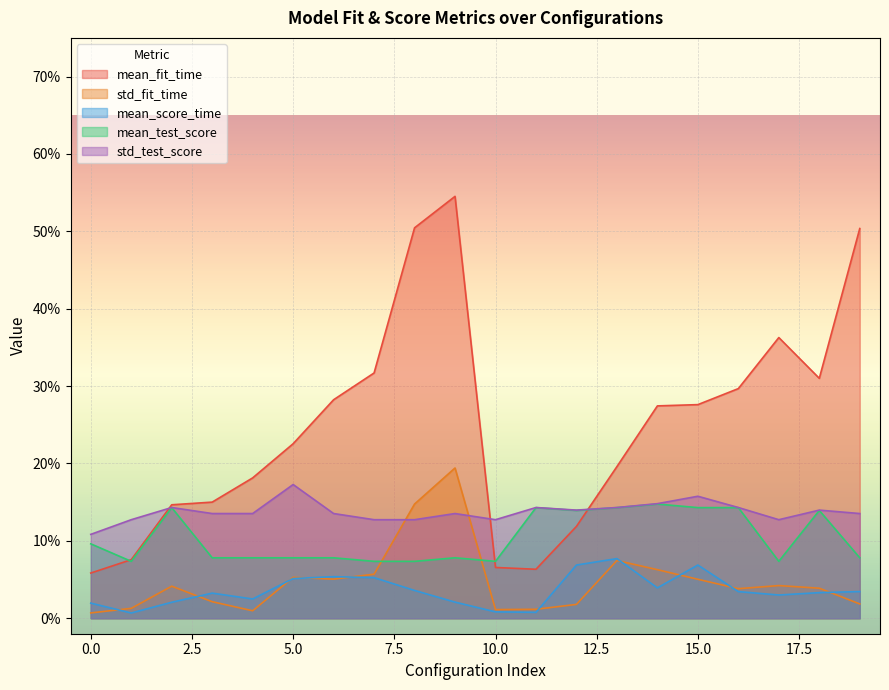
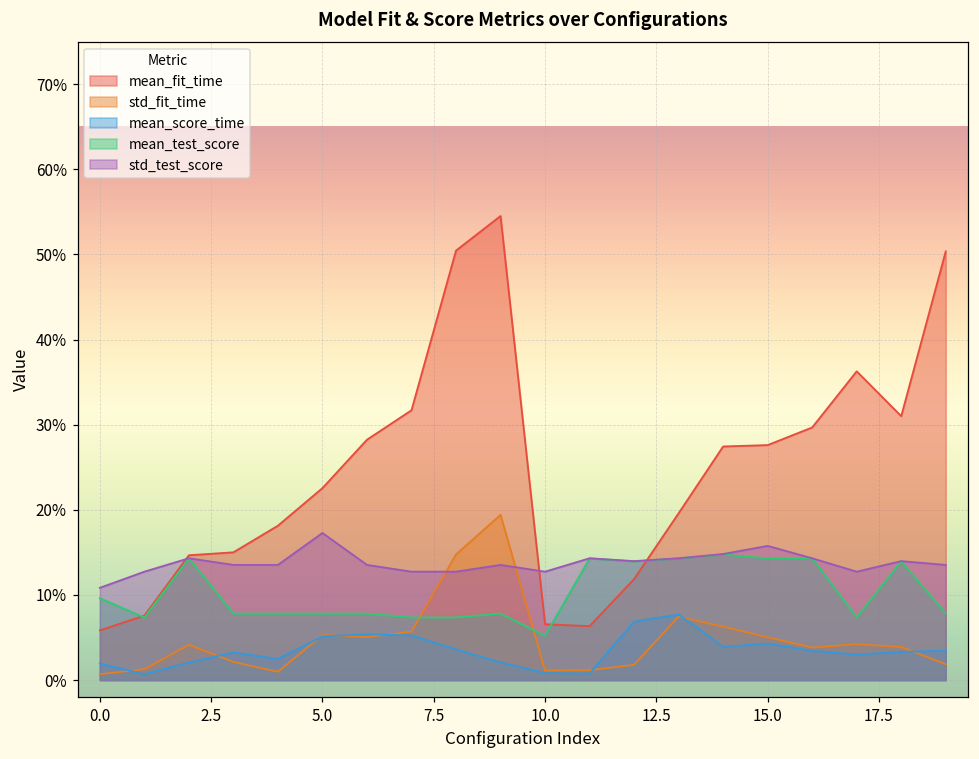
mean_test_score, 10.0: 7% -> 5%
mean_score_time, 15.0: 7% -> 4%
